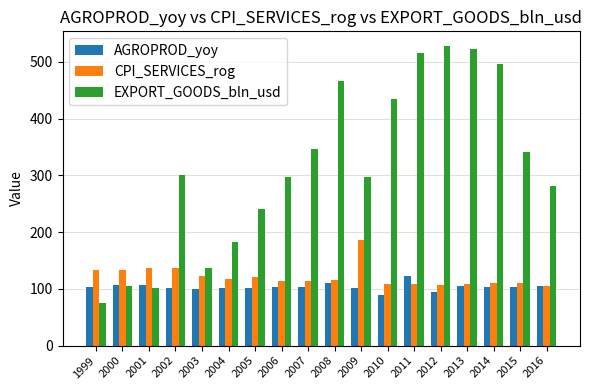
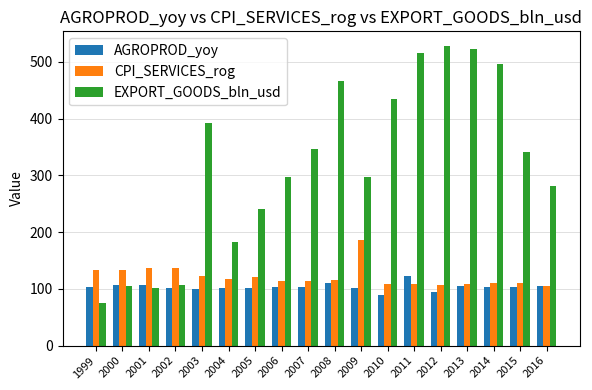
EXPORT_GOODS_bln_usd, 2002: 300 -> 110
EXPORT_GOODS_bln_usd, 2003: 140 -> 390
